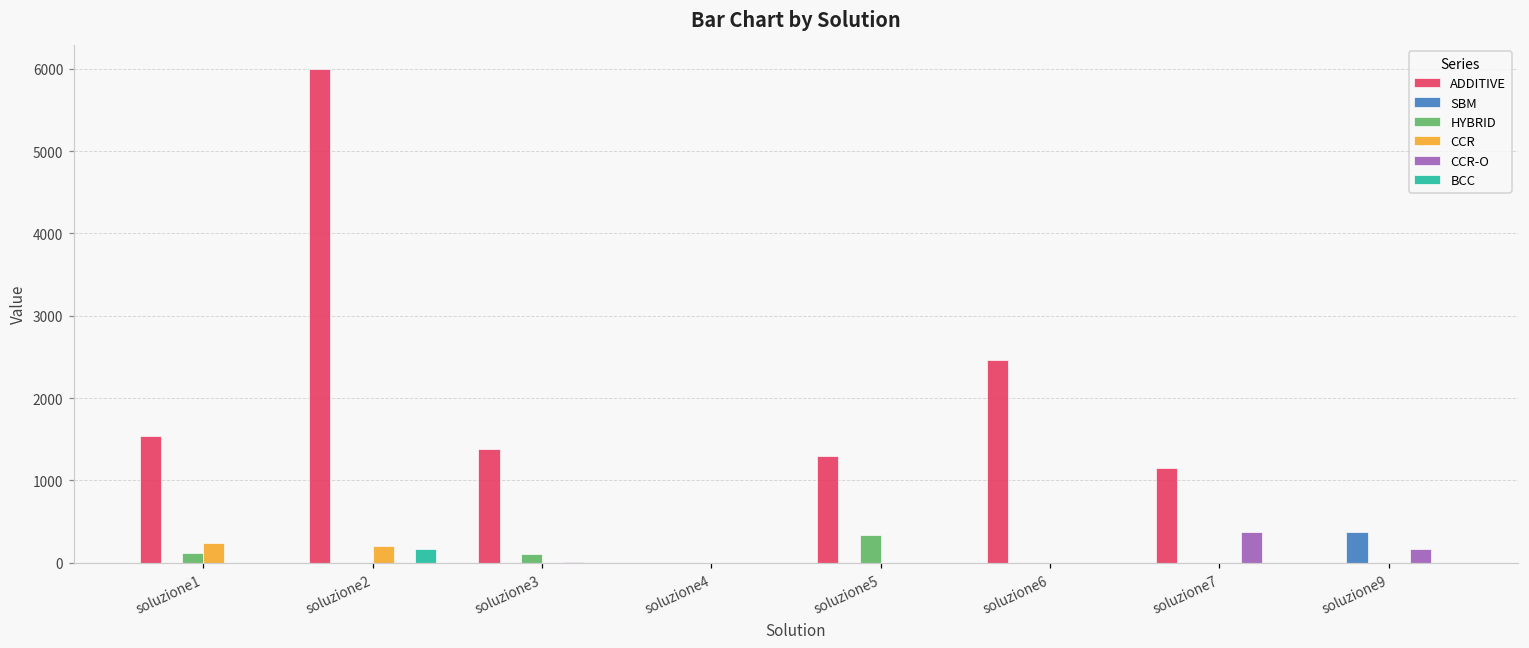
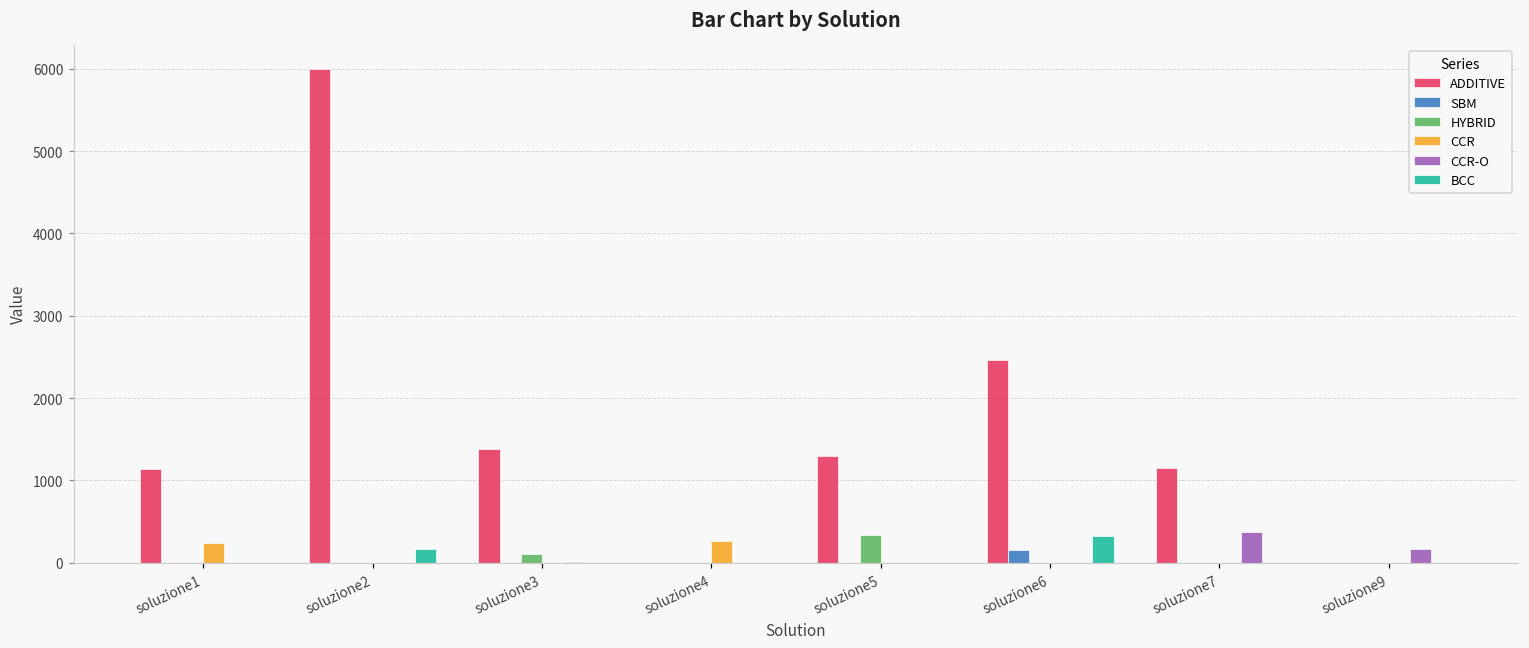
ADDITIVE, soluzione1: 1500 -> 1100
HYBRID, soluzione1: 100 -> 0
CCR, soluzione2: 200 -> 0
CCR, soluzione4: 0 -> 300
SBM, soluzione6: 0 -> 200
BCC, soluzione6: 0 -> 300
SBM, soluzione9: 400 -> 0
